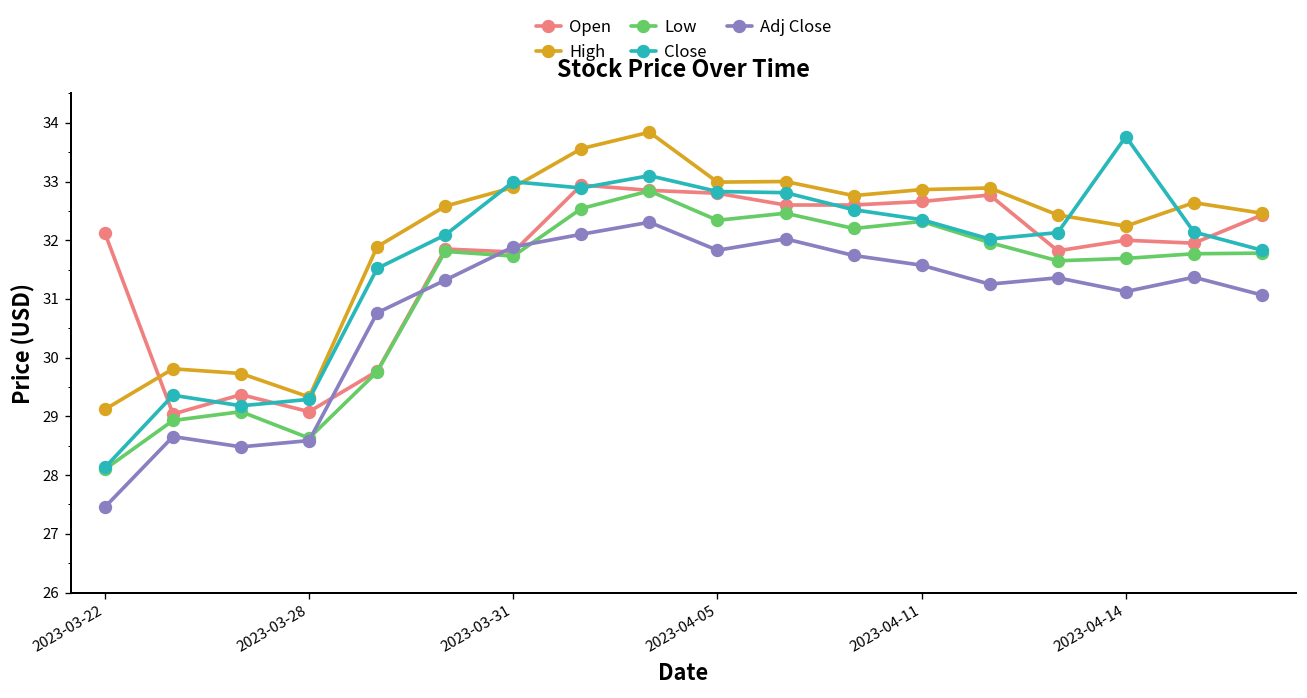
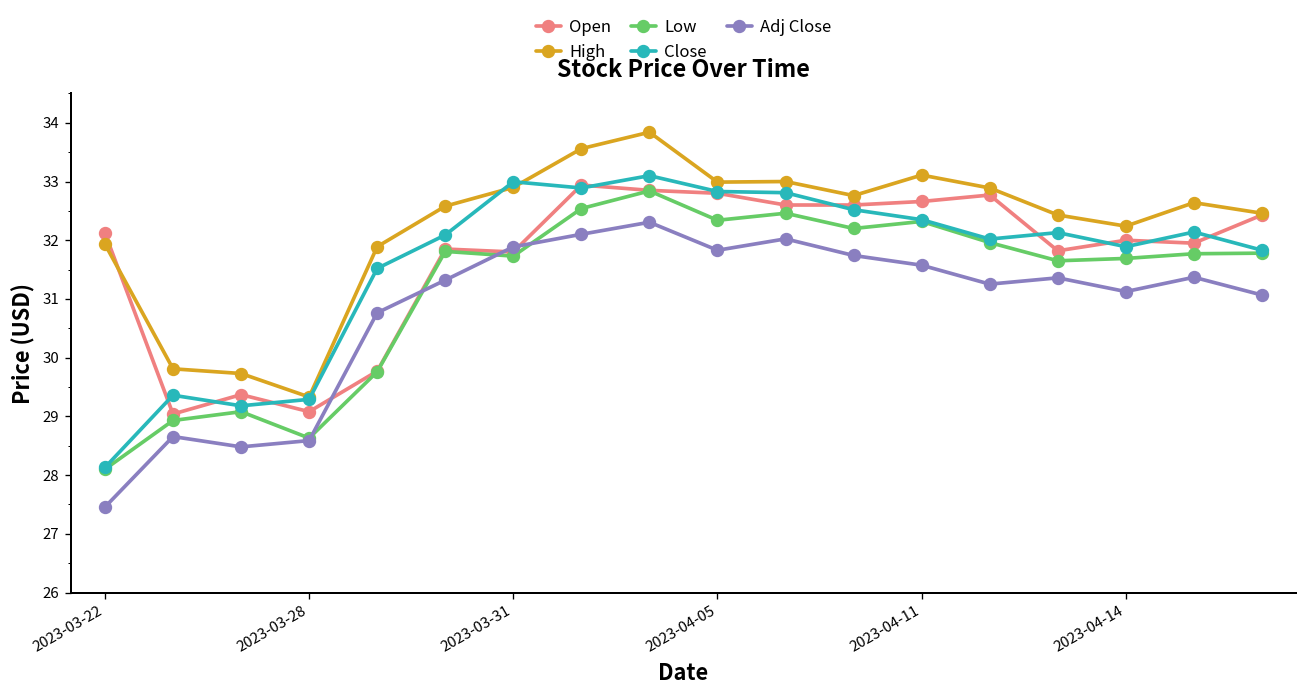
High, 2023-03-22: 29.1 -> 31.9
High, 2023-04-11: 32.9 -> 33.1
Close, 2023-04-14: 33.8 -> 31.9
